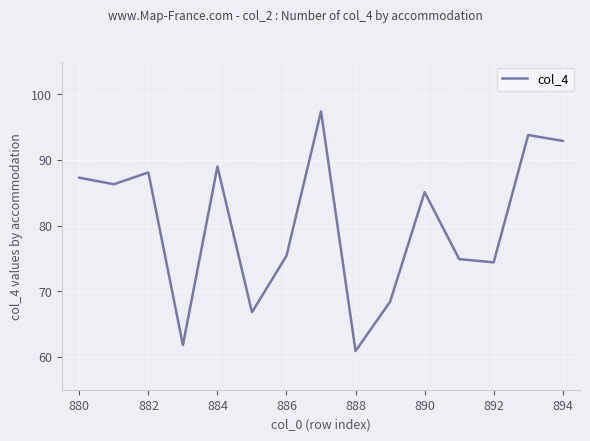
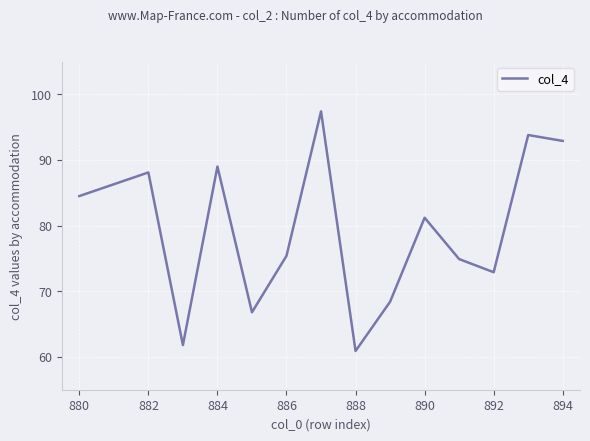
880: 87 -> 85
890: 85 -> 81
892: 74 -> 73
